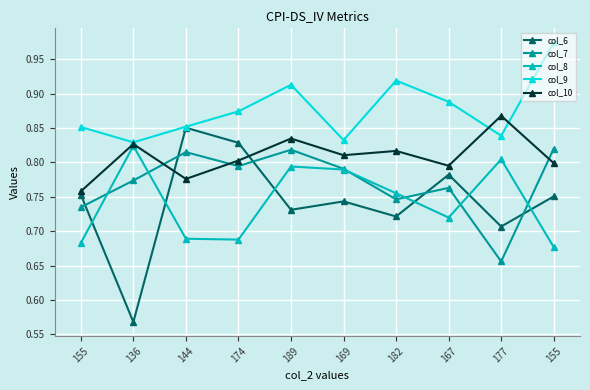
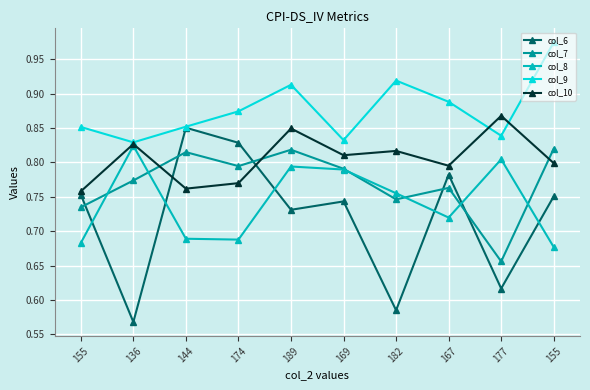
col_10, 144: 0.78 -> 0.76
col_10, 174: 0.80 -> 0.77
col_10, 189: 0.83 -> 0.85
col_6, 182: 0.72 -> 0.58
col_6, 177: 0.71 -> 0.62
